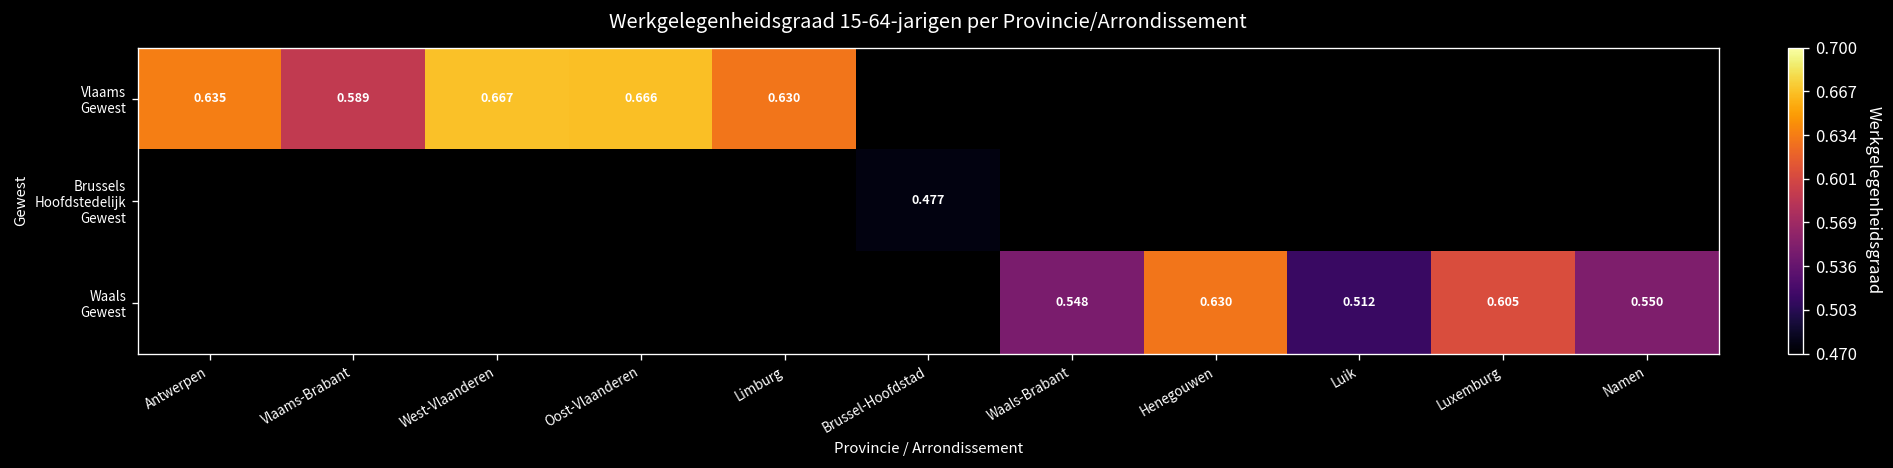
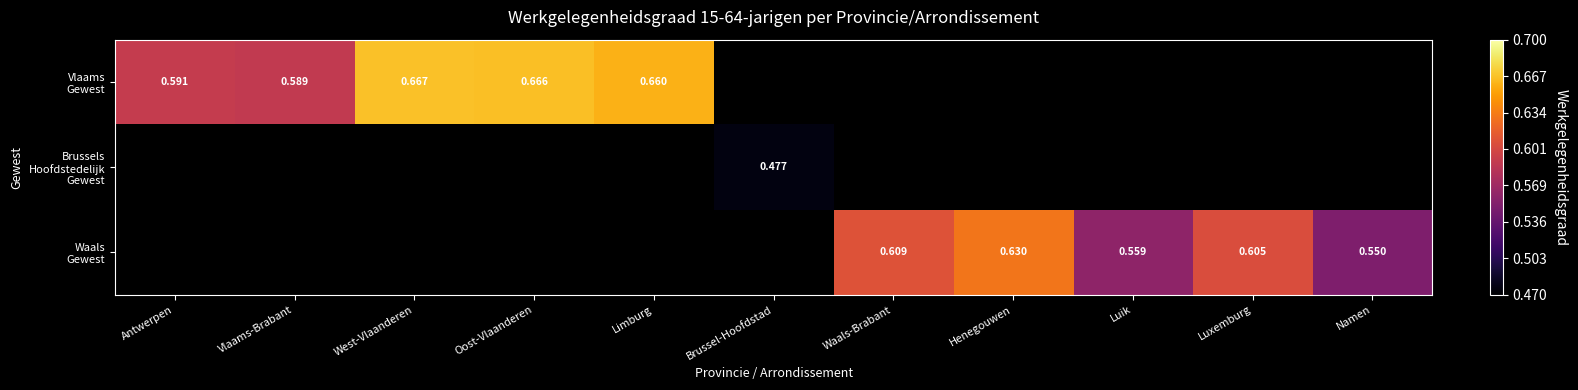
Vlaams Gewest, Antwerpen: 0.635 -> 0.591
Vlaams Gewest, Limburg: 0.630 -> 0.660
Waals Gewest, Waals-Brabant: 0.548 -> 0.609
Waals Gewest, Luik: 0.512 -> 0.559
